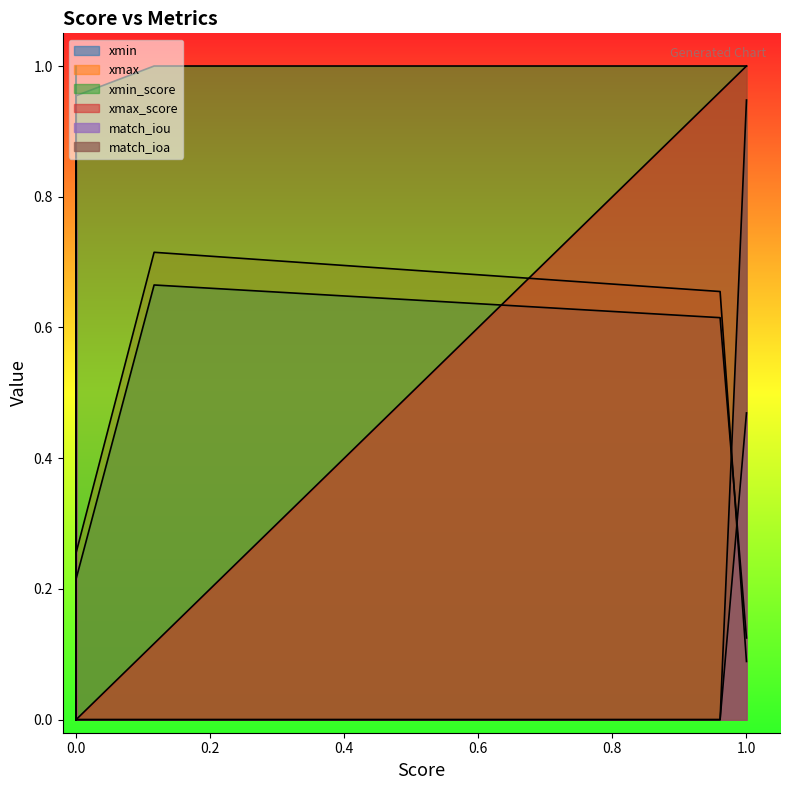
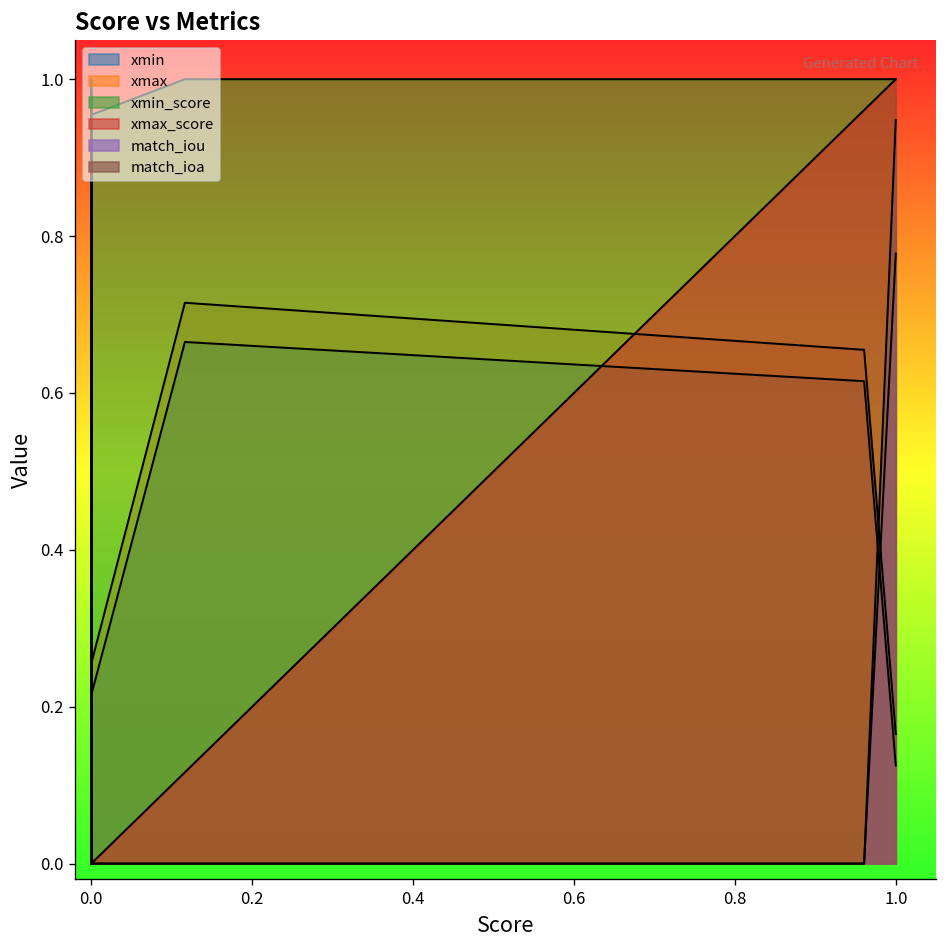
xmax, 1.0: 0.09 -> 0.17
match_iou, 1.0: 0.47 -> 0.78
